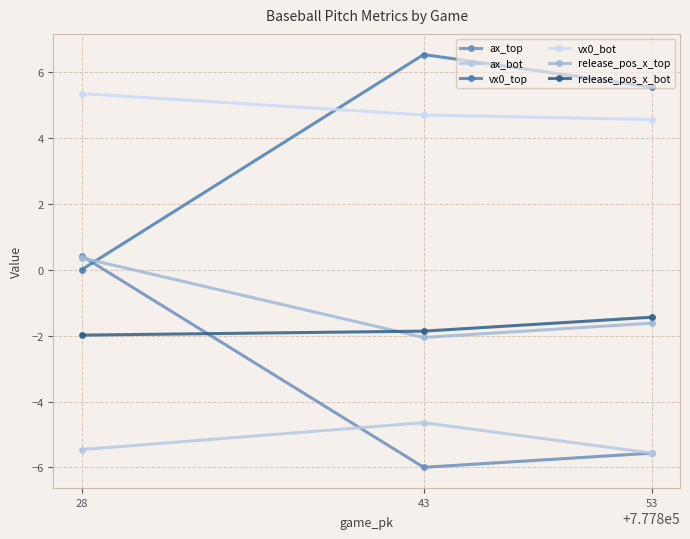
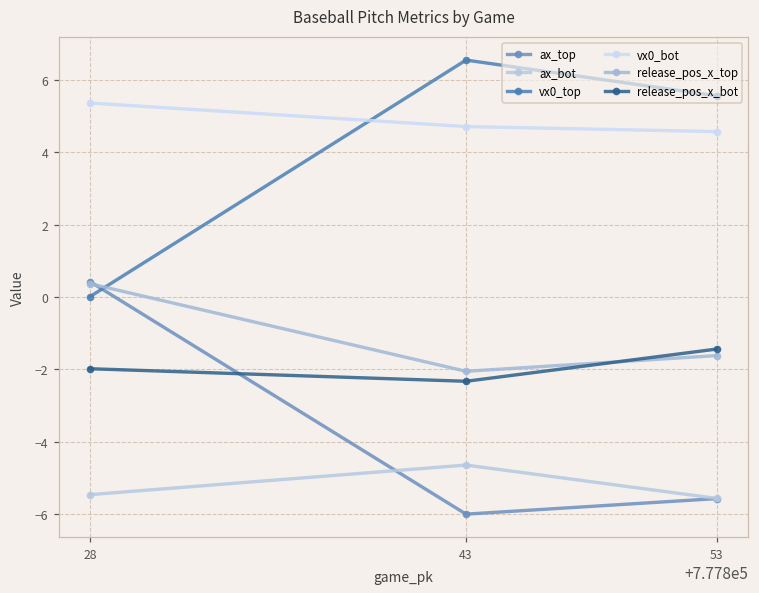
release_pos_x_bot, 43: -1.9 -> -2.3
